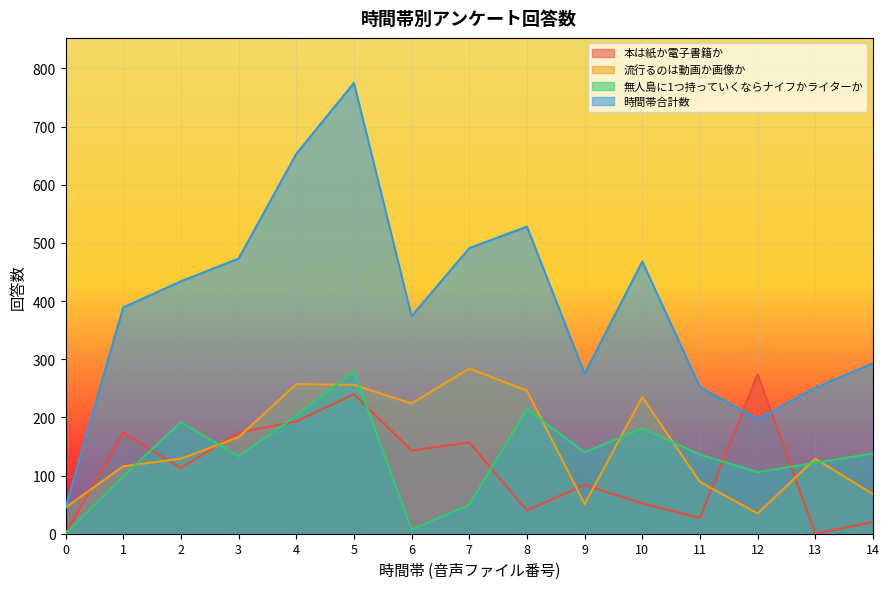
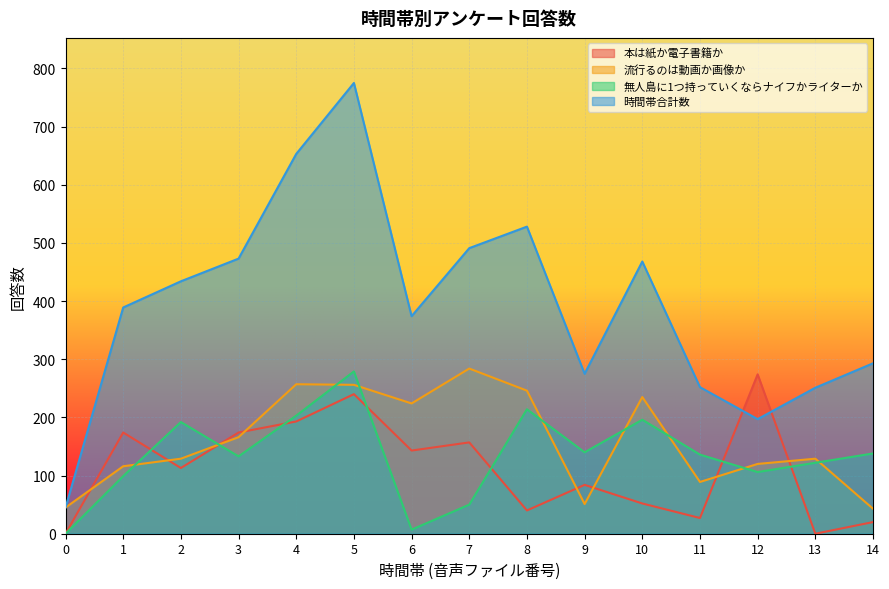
無人島に1つ持っていくならナイフかライターか, 10: 180 -> 200
流行るのは動画か画像か, 12: 40 -> 120
流行るのは動画か画像か, 14: 70 -> 40
